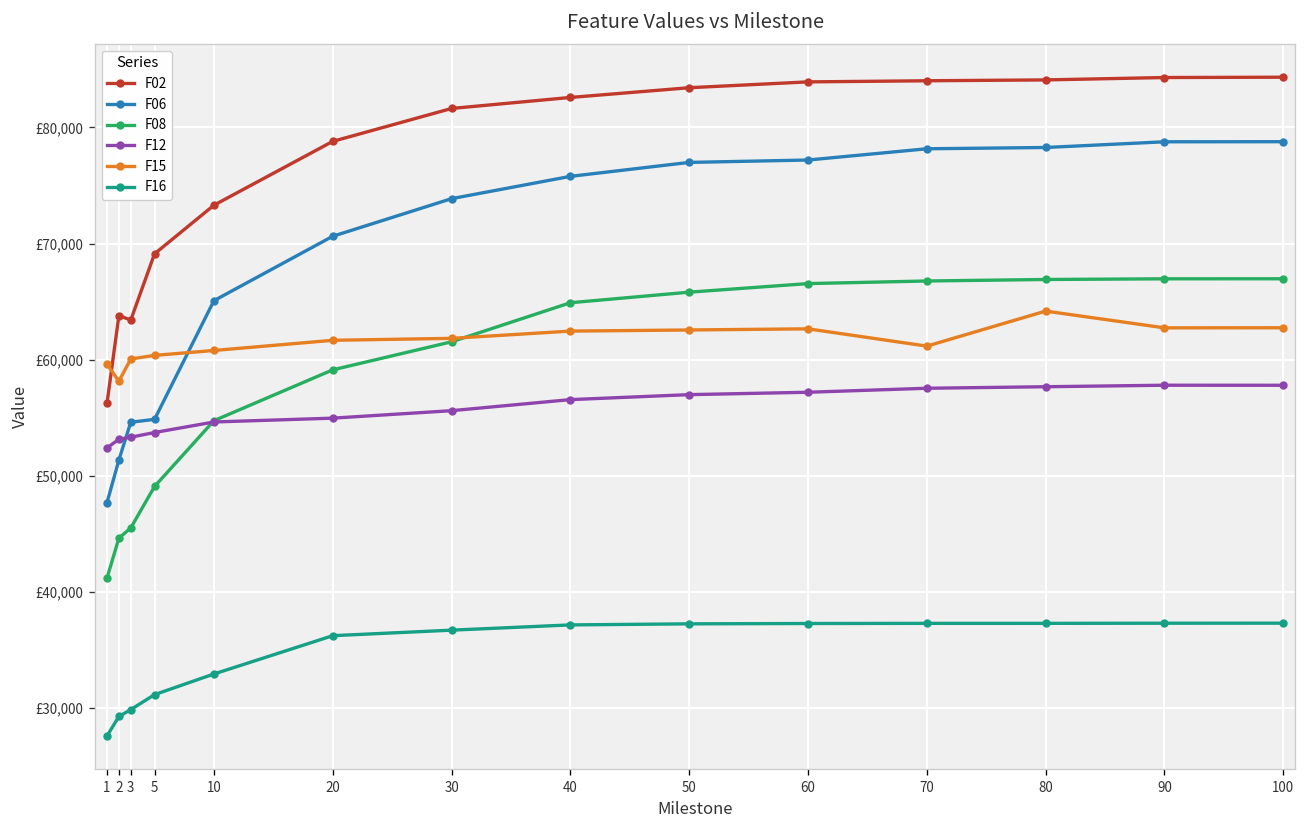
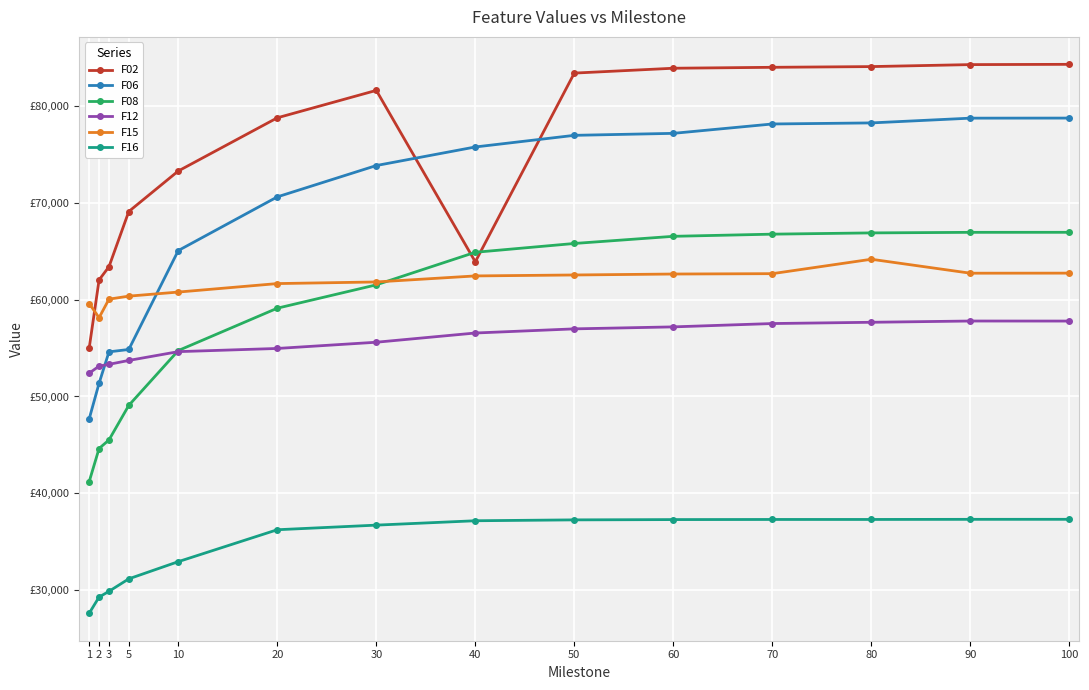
F02, 1: £56,000 -> £55,000
F02, 2: £64,000 -> £62,000
F02, 40: £83,000 -> £64,000
F15, 70: £61,000 -> £63,000
